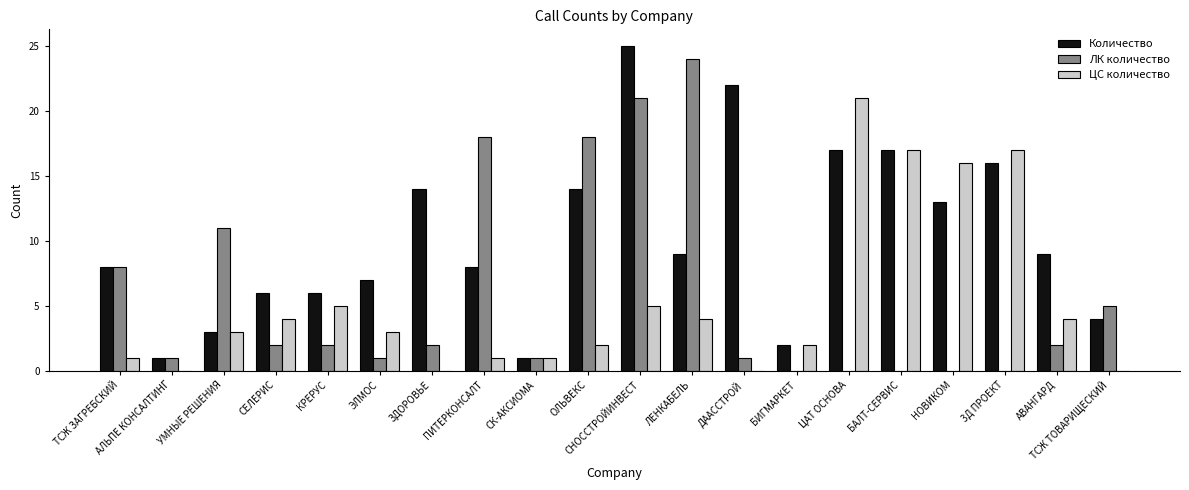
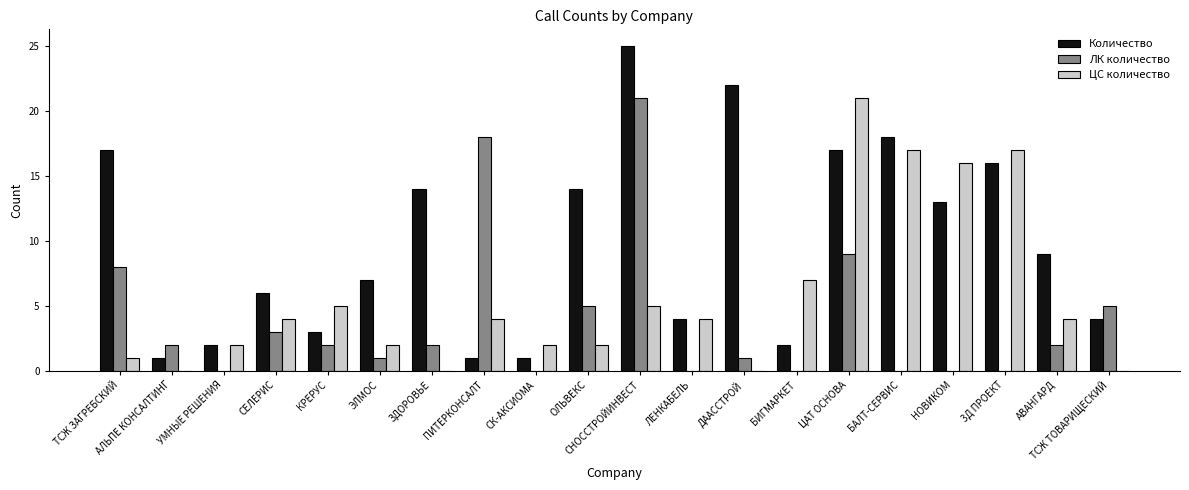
Количество, ТСЖ ЗАГРЕБСКИЙ: 8 -> 17
ЛК количество, АЛЬПЕ КОНСАЛТИНГ: 1 -> 2
Количество, УМНЫЕ РЕШЕНИЯ: 3 -> 2
ЛК количество, УМНЫЕ РЕШЕНИЯ: 11 -> 0
ЦС количество, УМНЫЕ РЕШЕНИЯ: 3 -> 2
ЛК количество, СЕЛЕРИС: 2 -> 3
Количество, КРЕРУС: 6 -> 3
ЦС количество, ЭЛМОС: 3 -> 2
Количество, ПИТЕРКОНСАЛТ: 8 -> 1
ЦС количество, ПИТЕРКОНСАЛТ: 1 -> 4
ЛК количество, СК-АКСИОМА: 1 -> 0
ЦС количество, СК-АКСИОМА: 1 -> 2
ЛК количество, ОЛЬВЕКС: 18 -> 5
Количество, ЛЕНКАБЕЛЬ: 9 -> 4
ЛК количество, ЛЕНКАБЕЛЬ: 24 -> 0
ЦС количество, БИГМАРКЕТ: 2 -> 7
ЛК количество, ЦАТ ОСНОВА: 0 -> 9
Количество, БАЛТ-СЕРВИС: 17 -> 18
